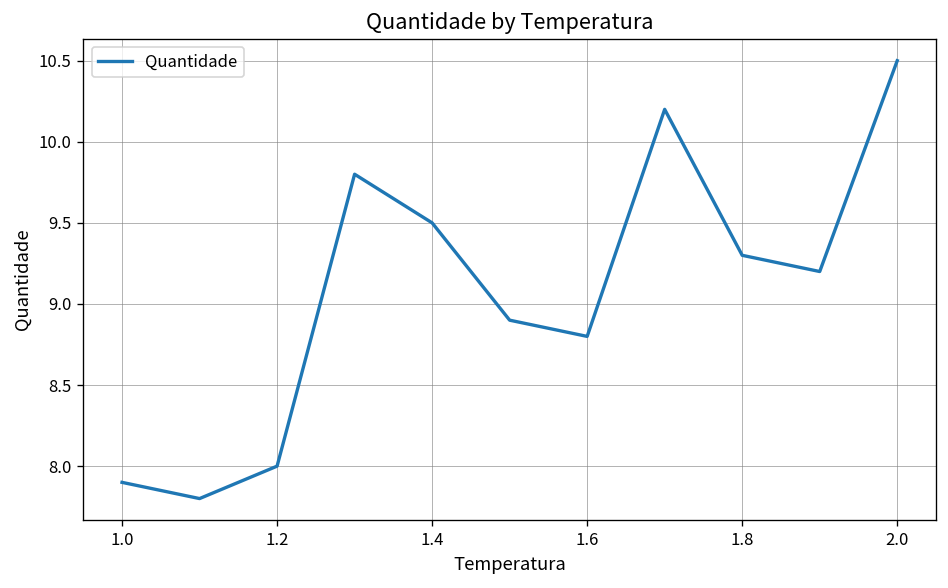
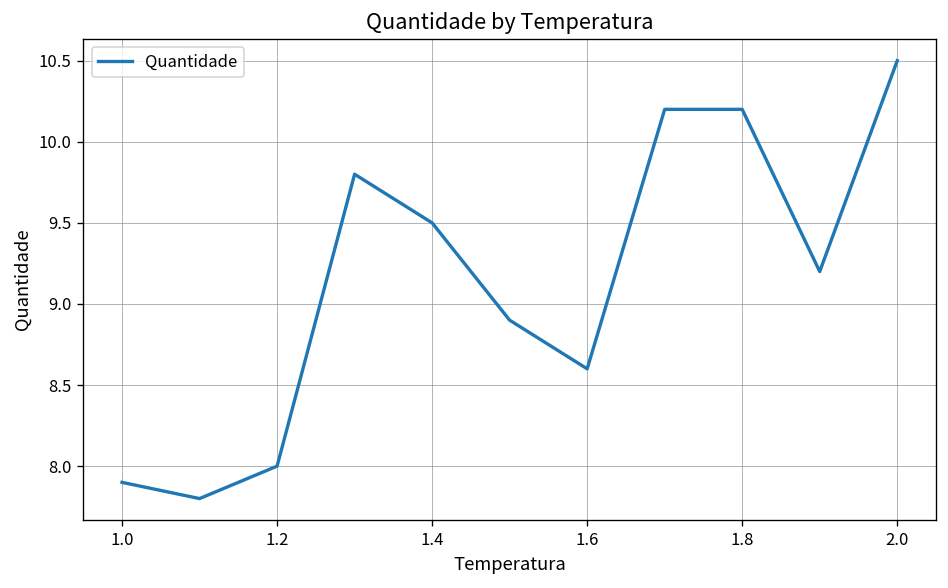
1.6: 8.8 -> 8.6
1.8: 9.3 -> 10.2
